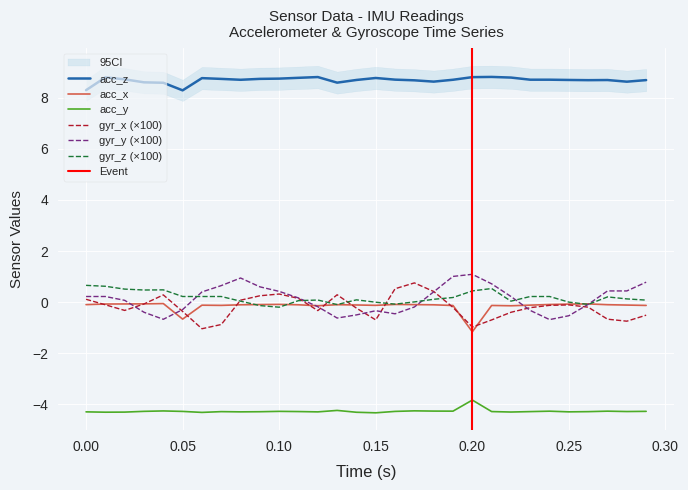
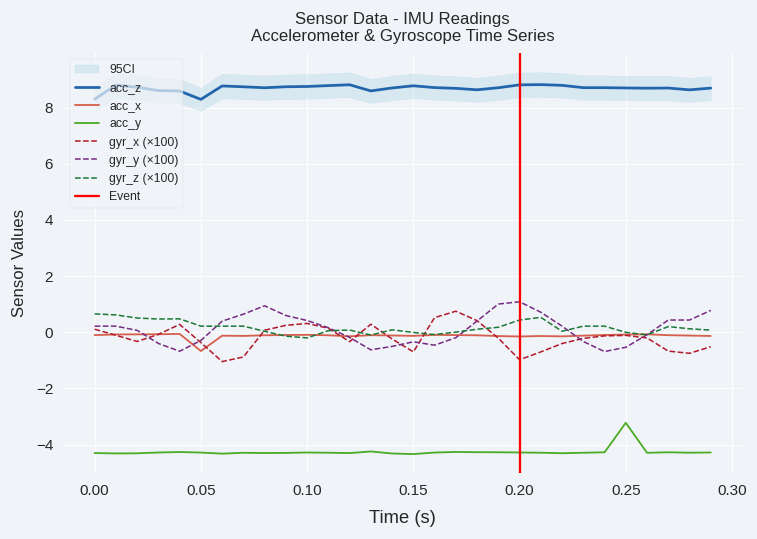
acc_x, 0.20: -1.2 -> -0.1
acc_y, 0.20: -3.8 -> -4.3
acc_y, 0.25: -4.3 -> -3.2
